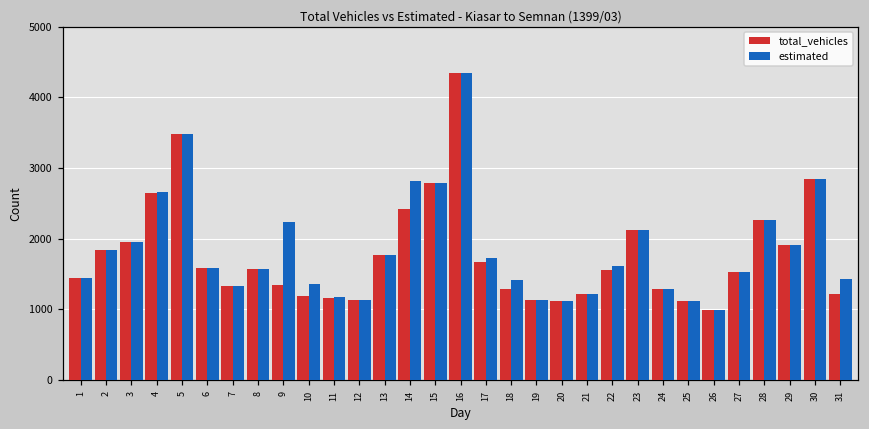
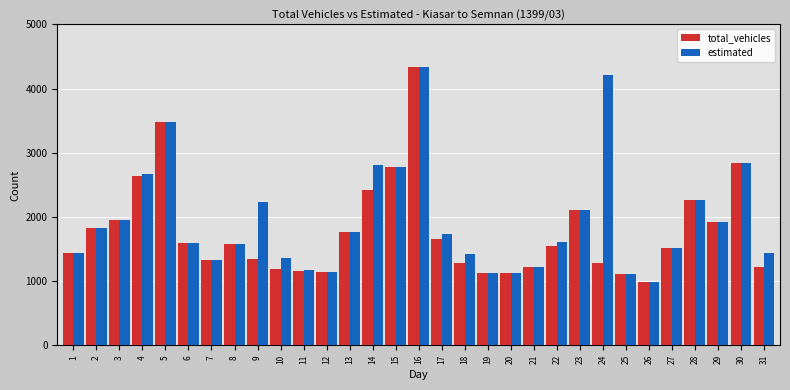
estimated, 24: 1300 -> 4200
